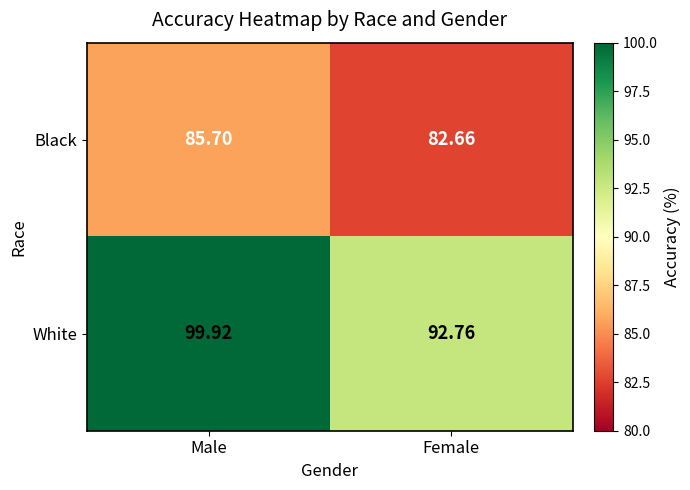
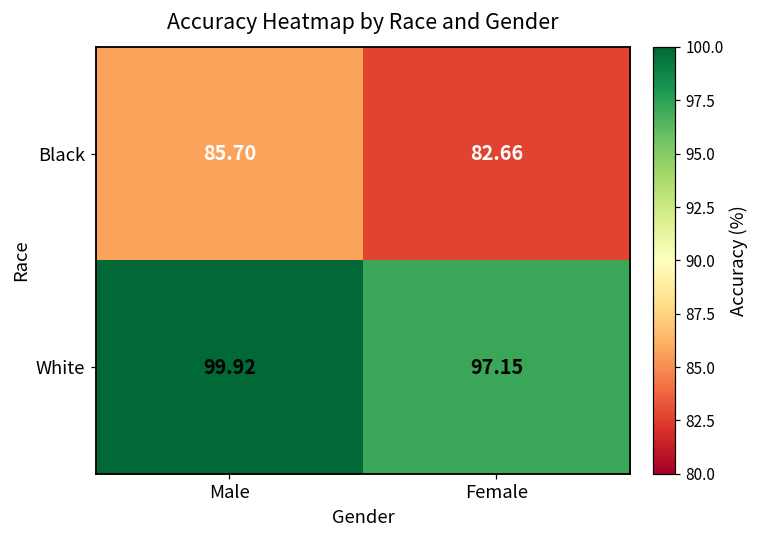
White, Female: 92.76 -> 97.15
